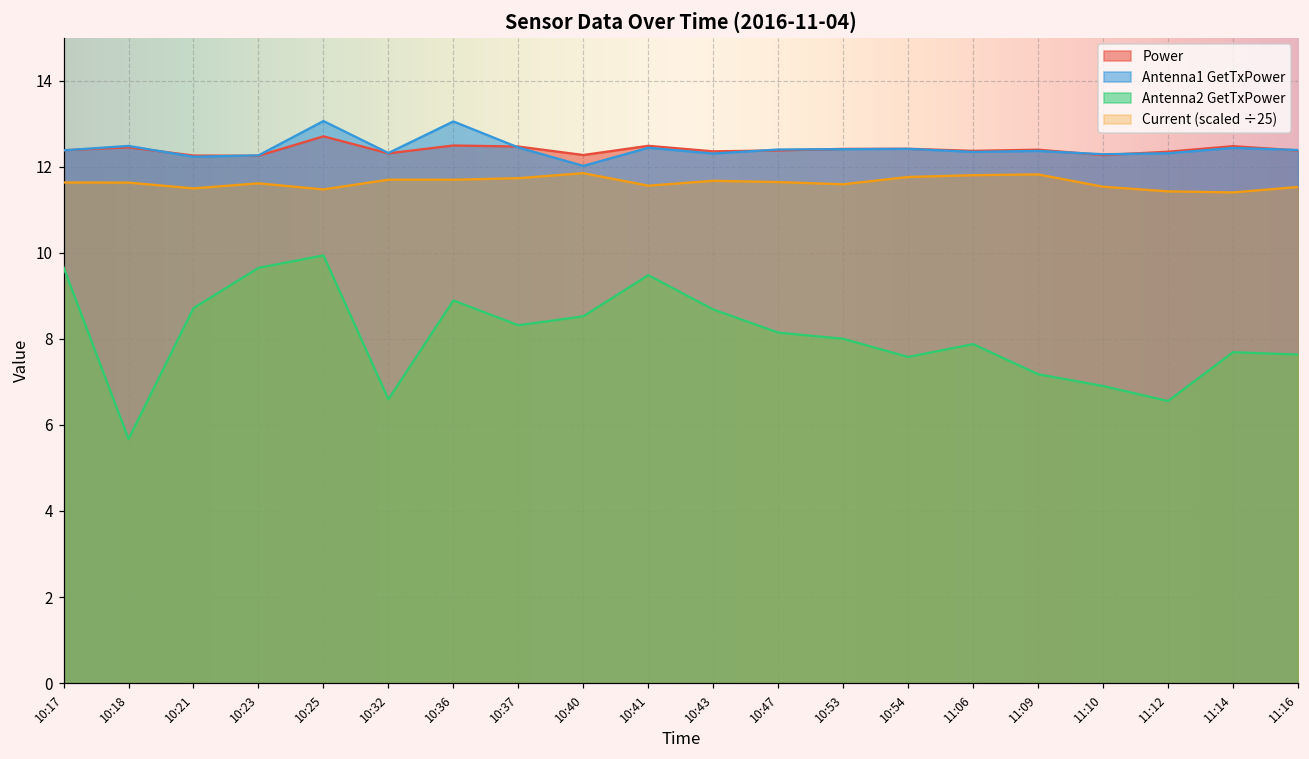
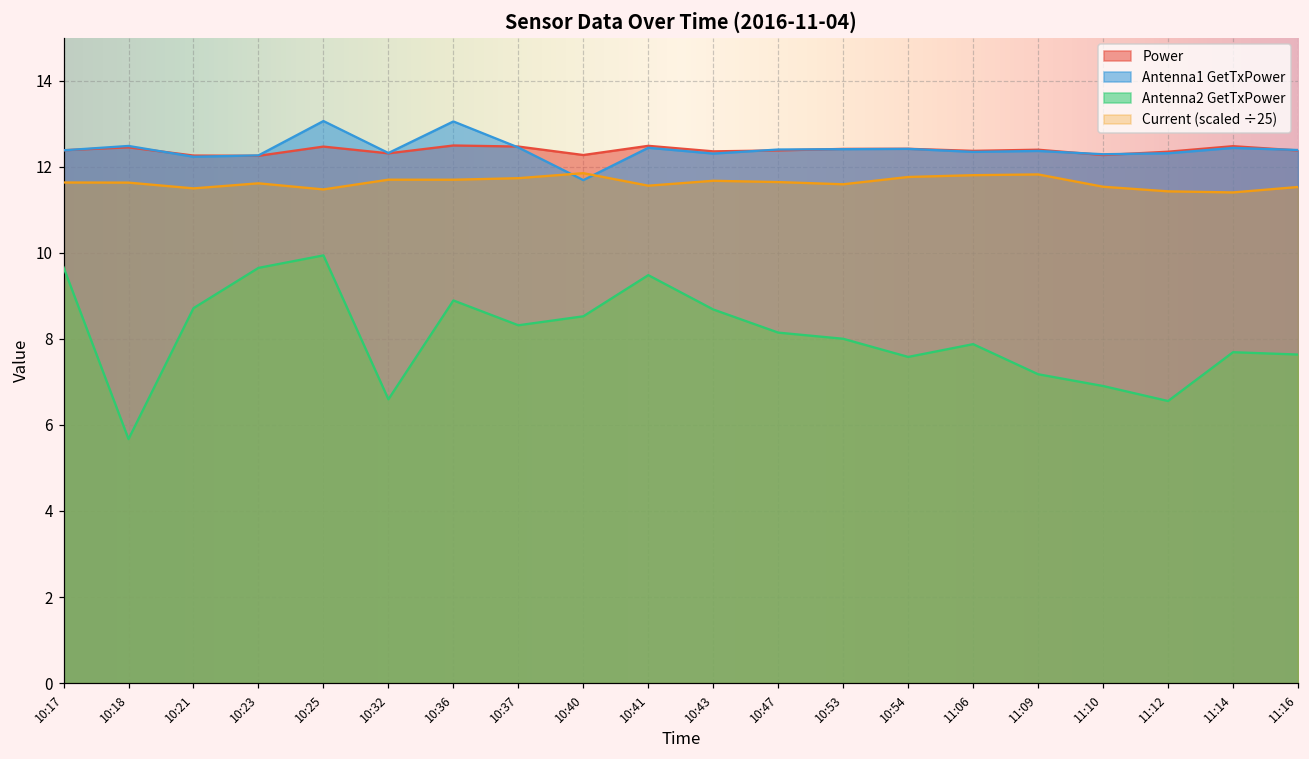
Power, 10:25: 12.7 -> 12.5
Antenna1 GetTxPower, 10:40: 12.0 -> 11.7
